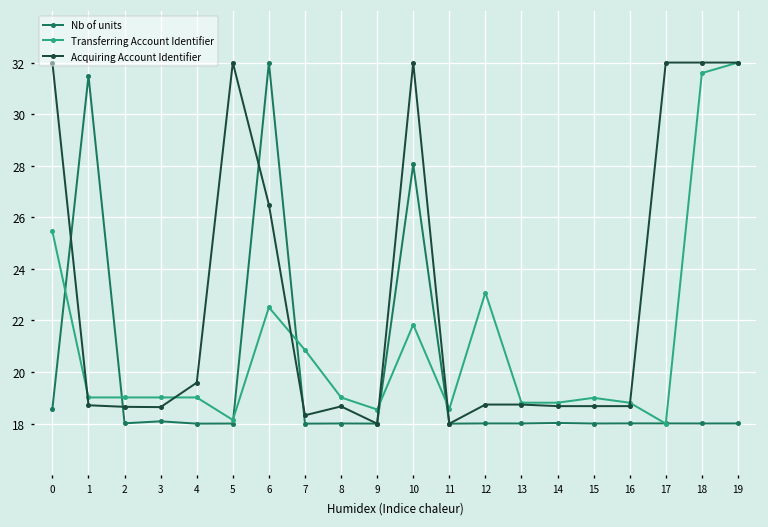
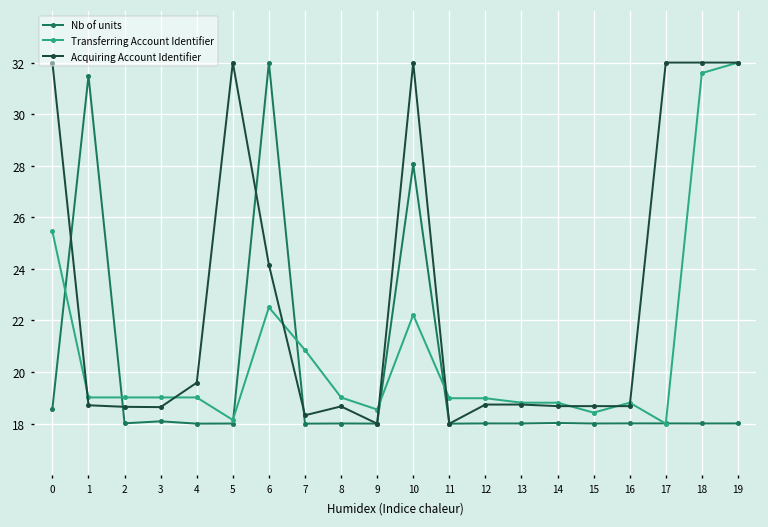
Acquiring Account Identifier, 6: 26.5 -> 24.2
Transferring Account Identifier, 10: 21.8 -> 22.2
Transferring Account Identifier, 11: 18.6 -> 19.0
Transferring Account Identifier, 12: 23.1 -> 19.0
Transferring Account Identifier, 15: 19.0 -> 18.4
